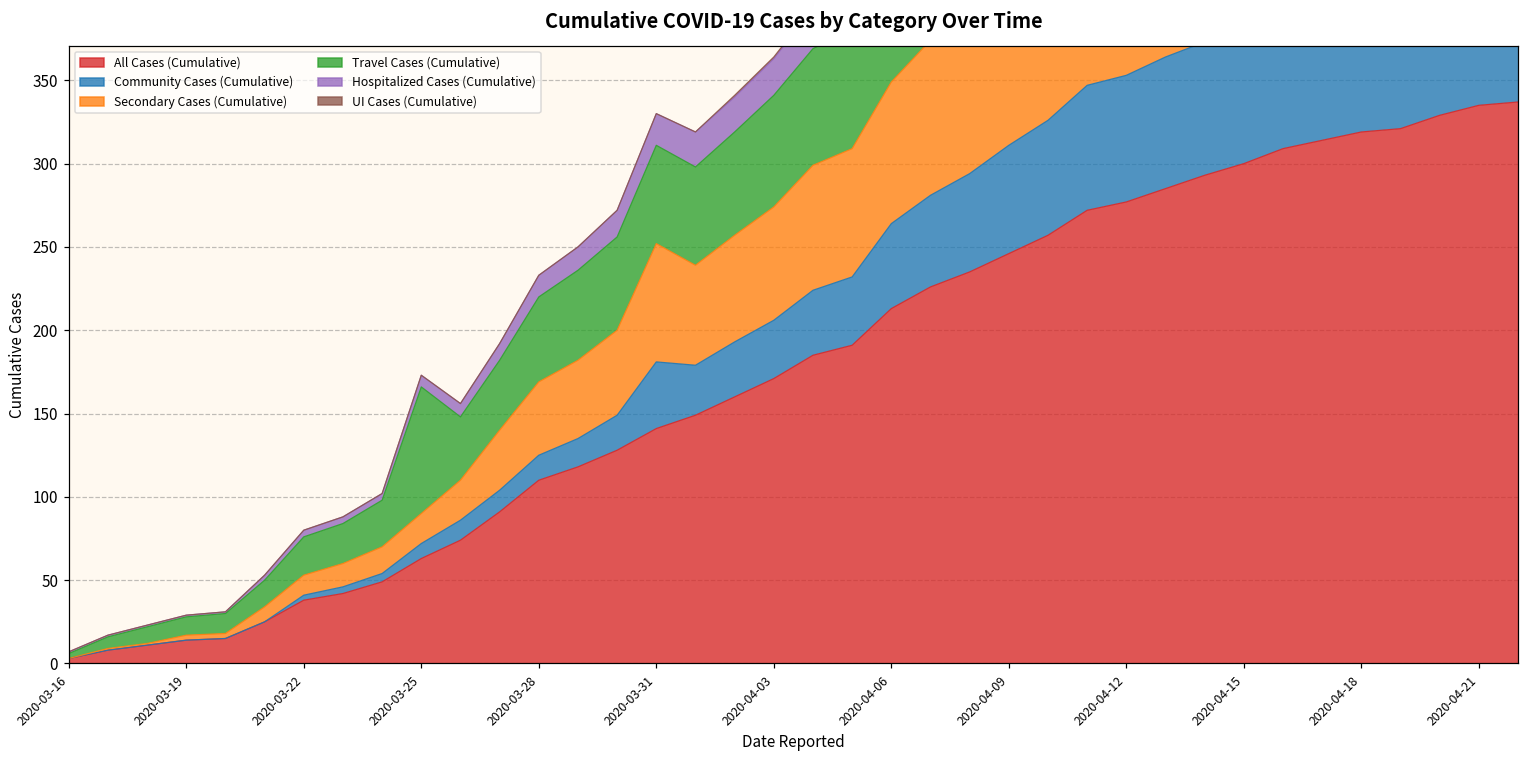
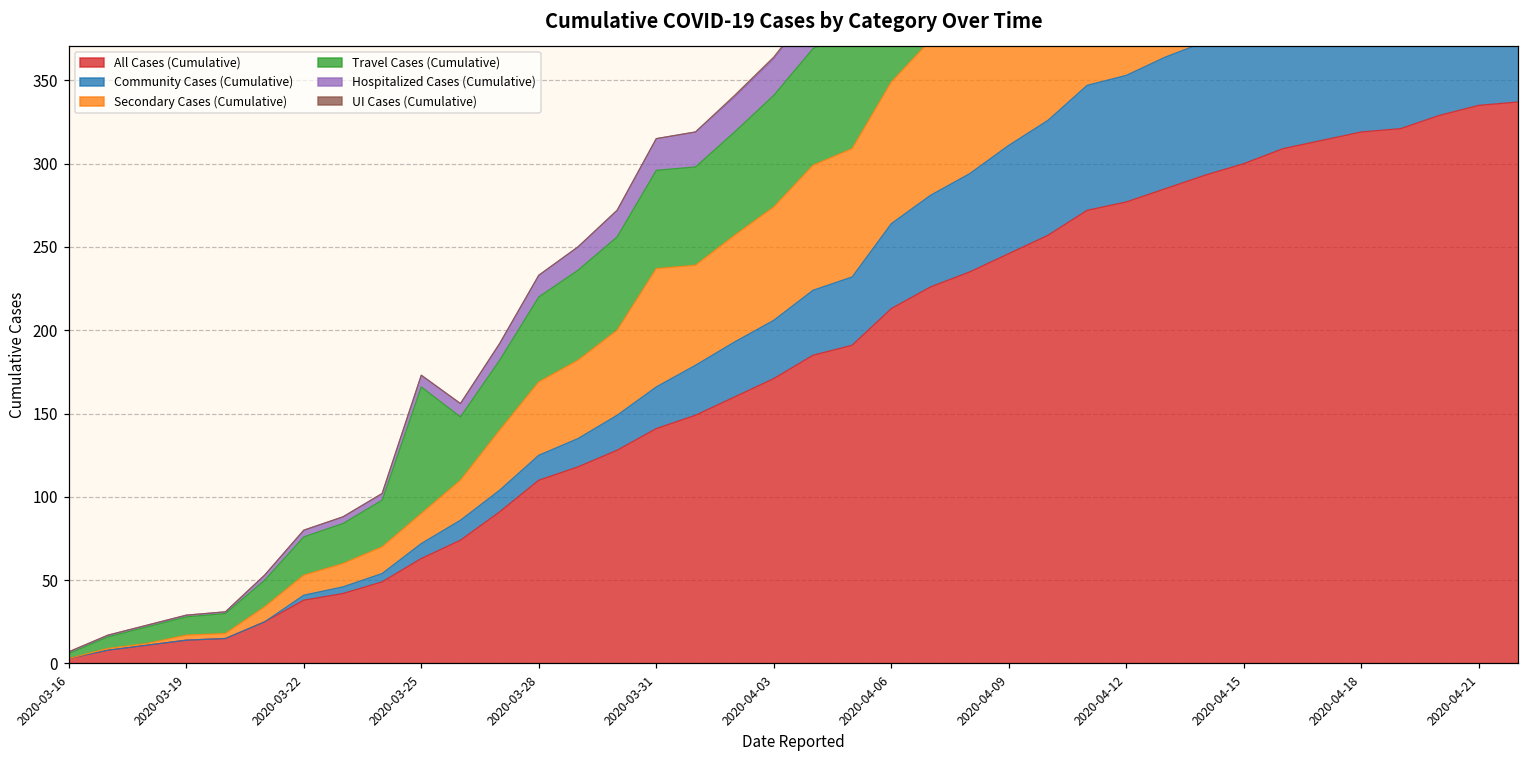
Community Cases (Cumulative), 2020-03-31: 40 -> 25
